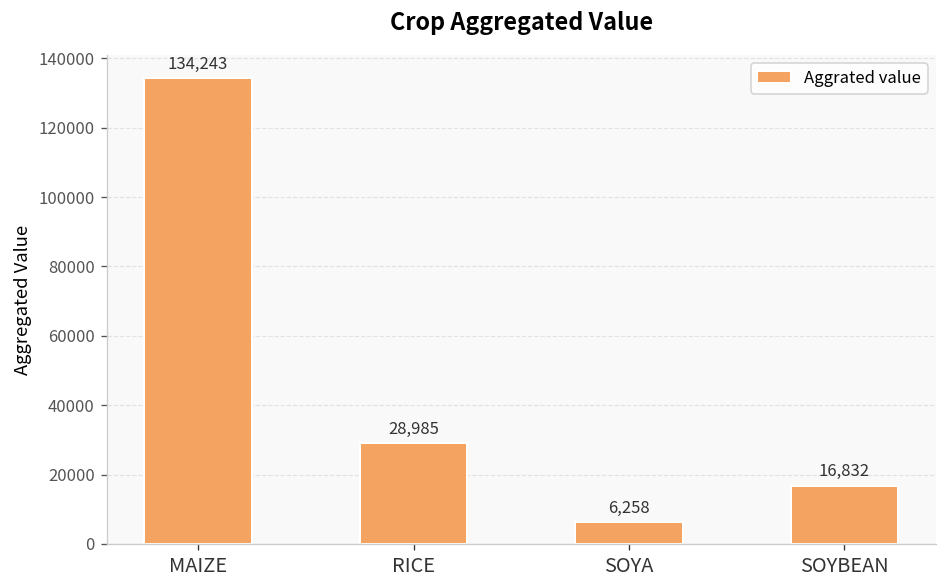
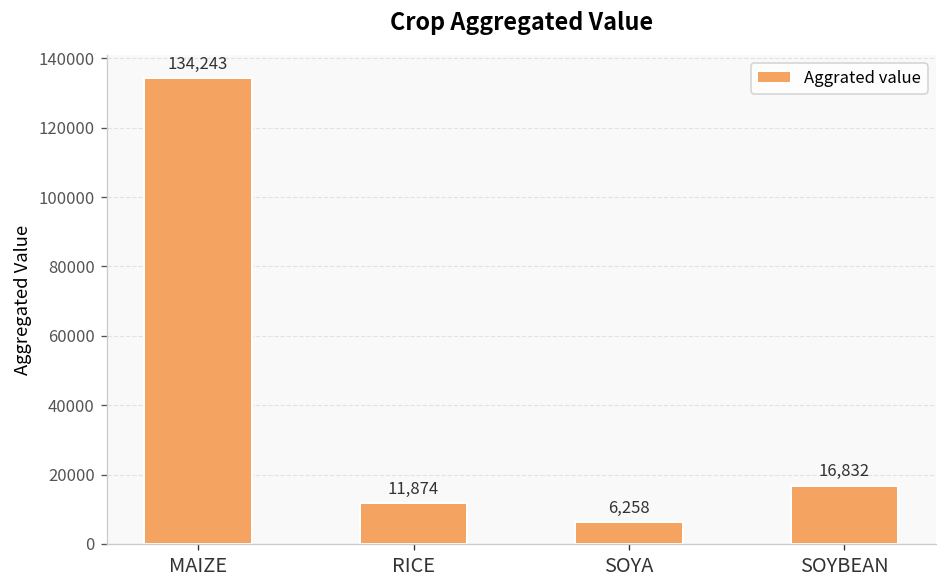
RICE: 28,985 -> 11,874
